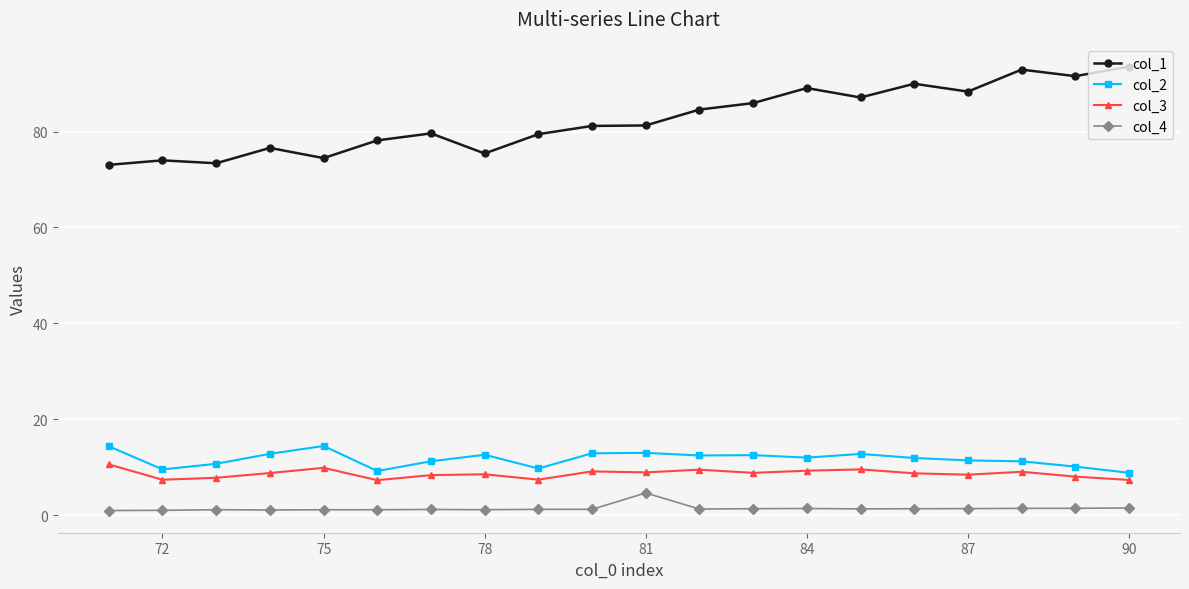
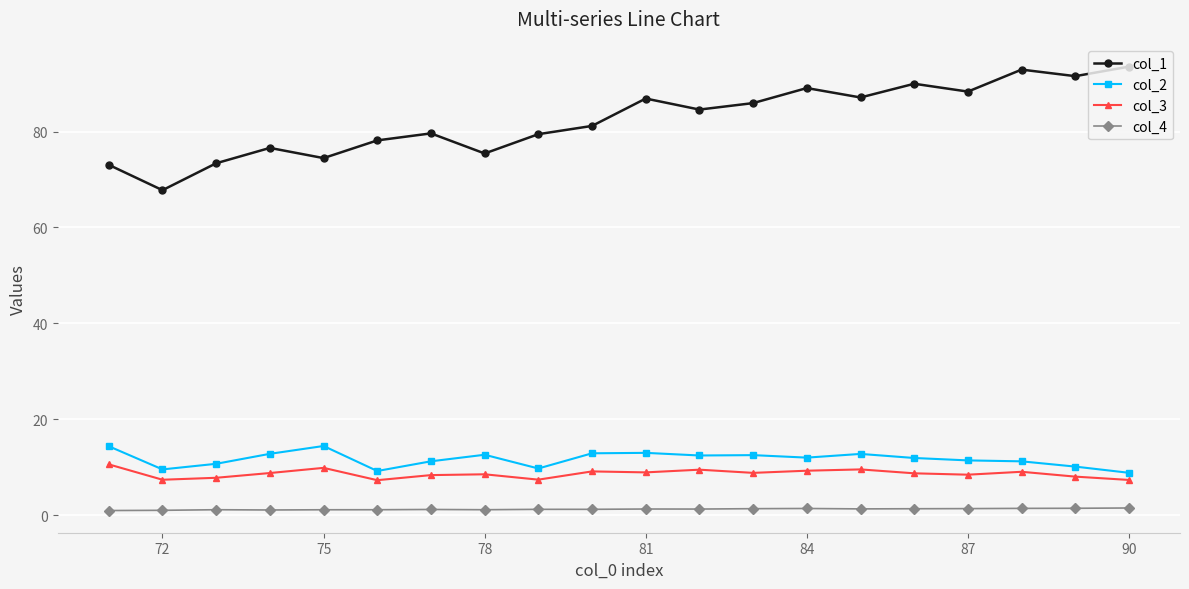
col_1, 72: 74 -> 68
col_1, 81: 81 -> 87
col_4, 81: 5 -> 1
